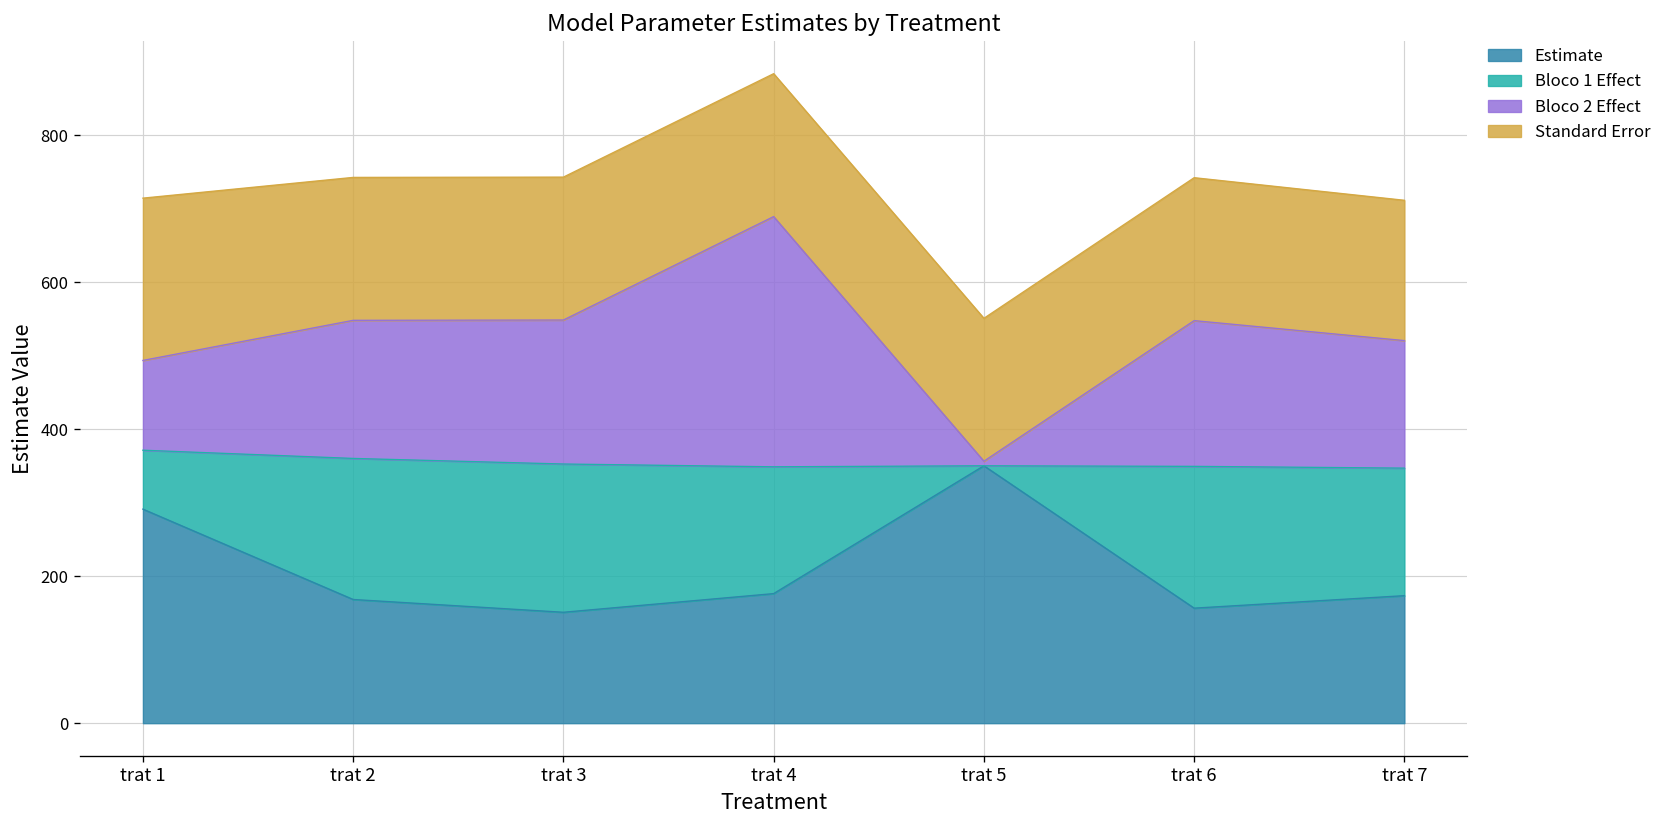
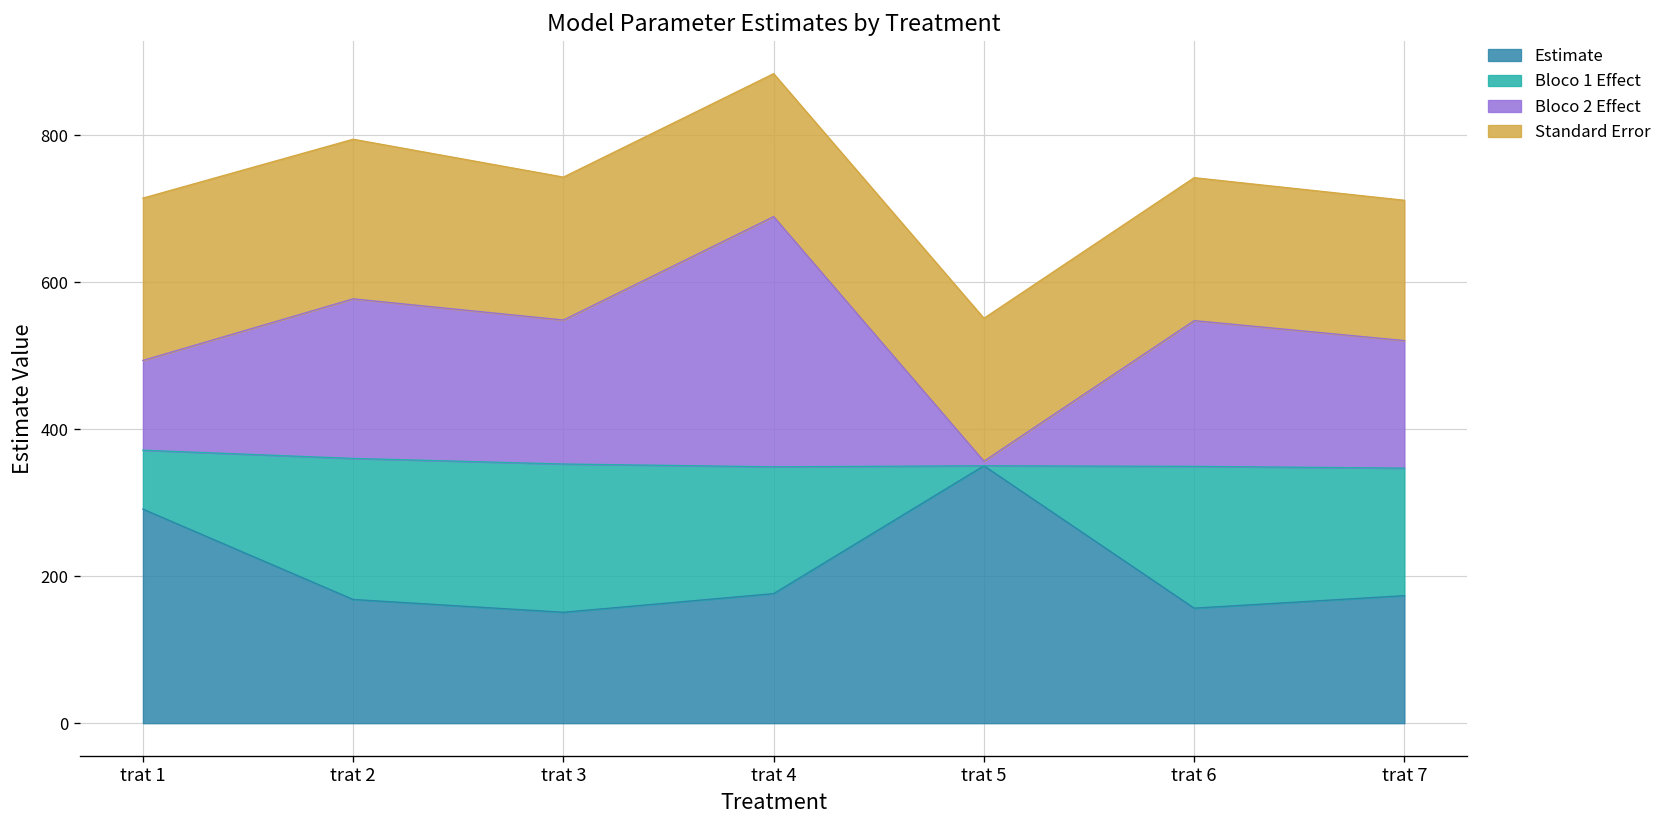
Bloco 2 Effect, trat 2: 190 -> 220
Standard Error, trat 2: 190 -> 220
